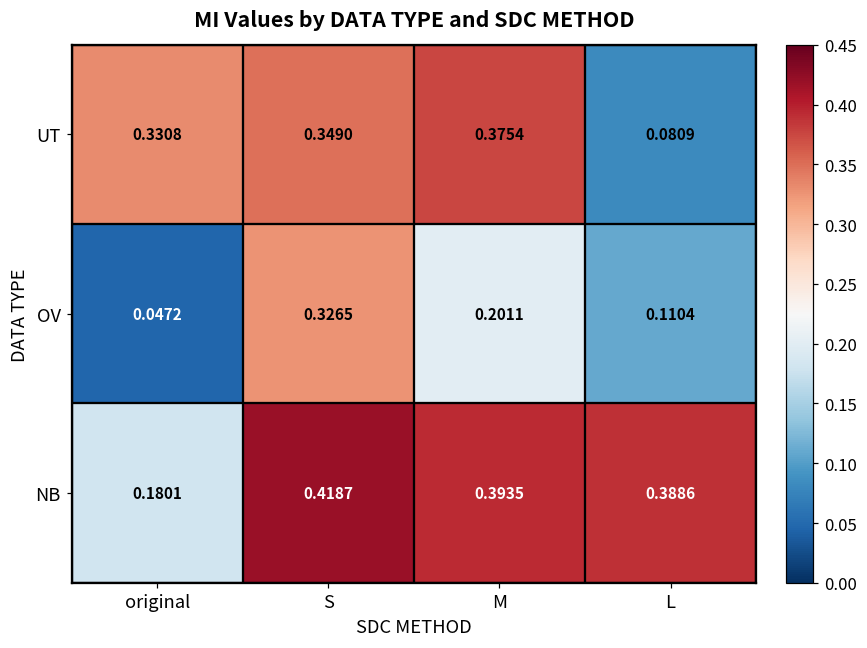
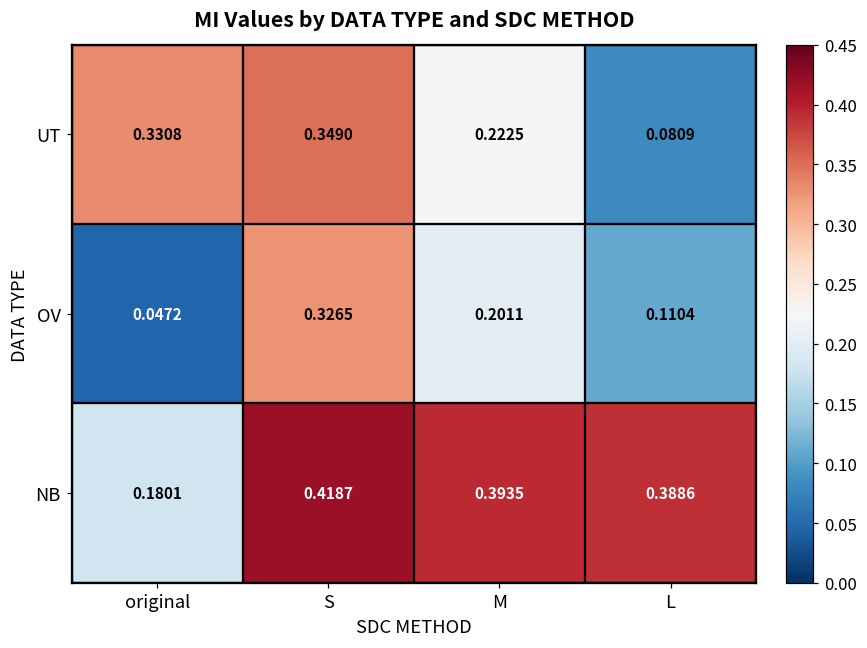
UT, M: 0.3754 -> 0.2225
